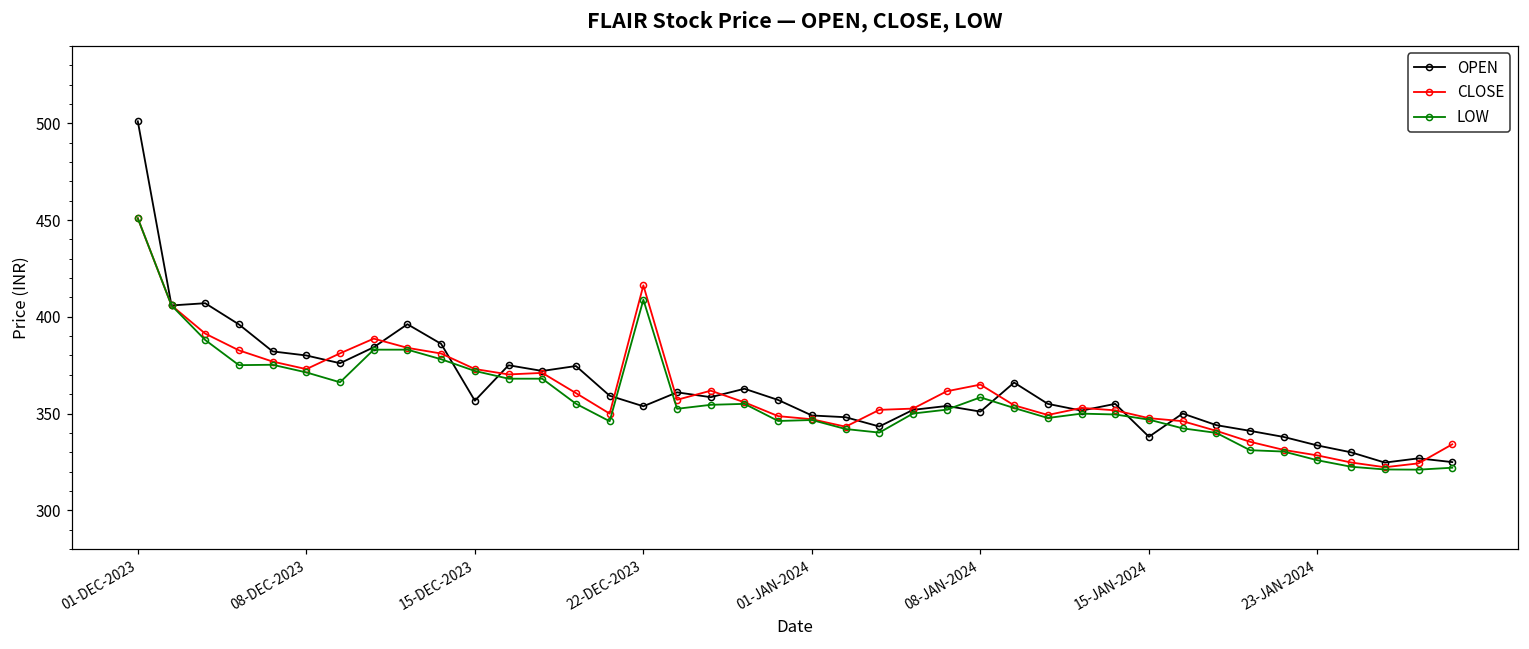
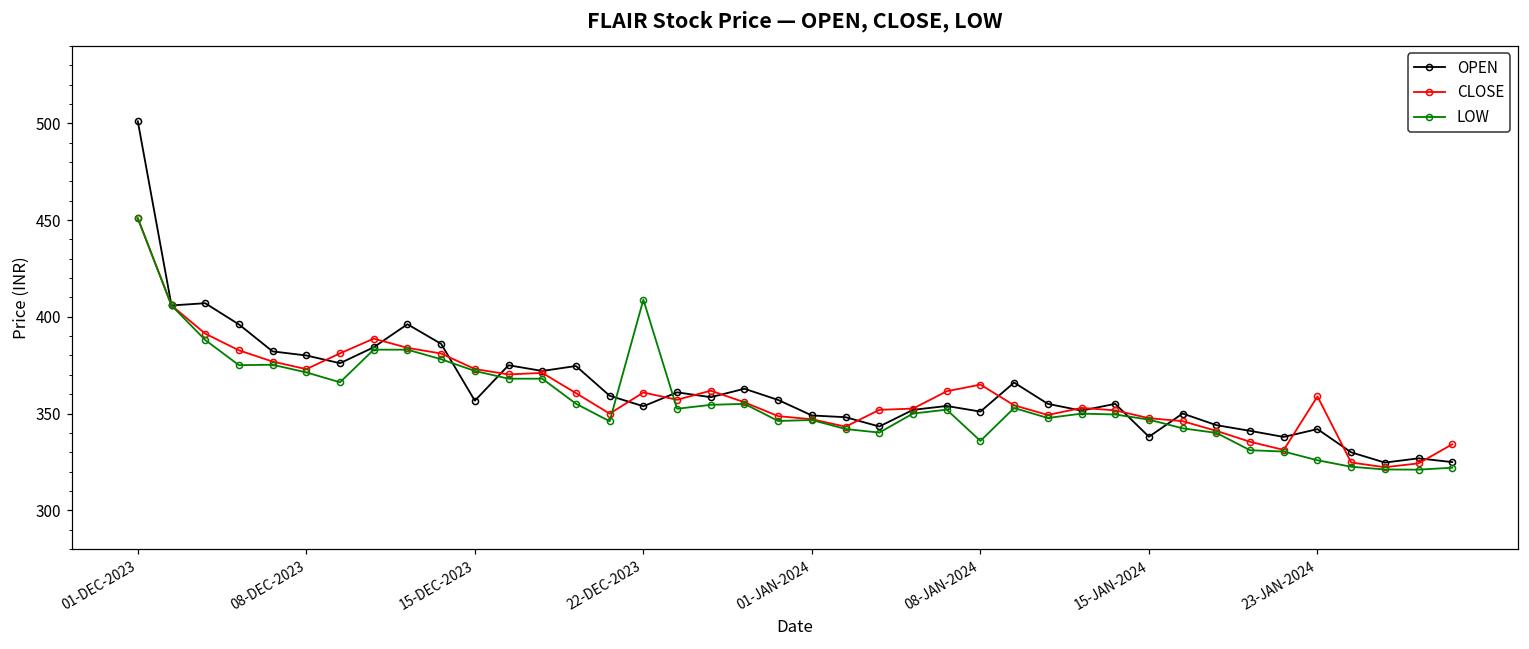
CLOSE, 22-DEC-2023: 416 -> 361
LOW, 08-JAN-2024: 358 -> 336
OPEN, 23-JAN-2024: 334 -> 342
CLOSE, 23-JAN-2024: 328 -> 359
